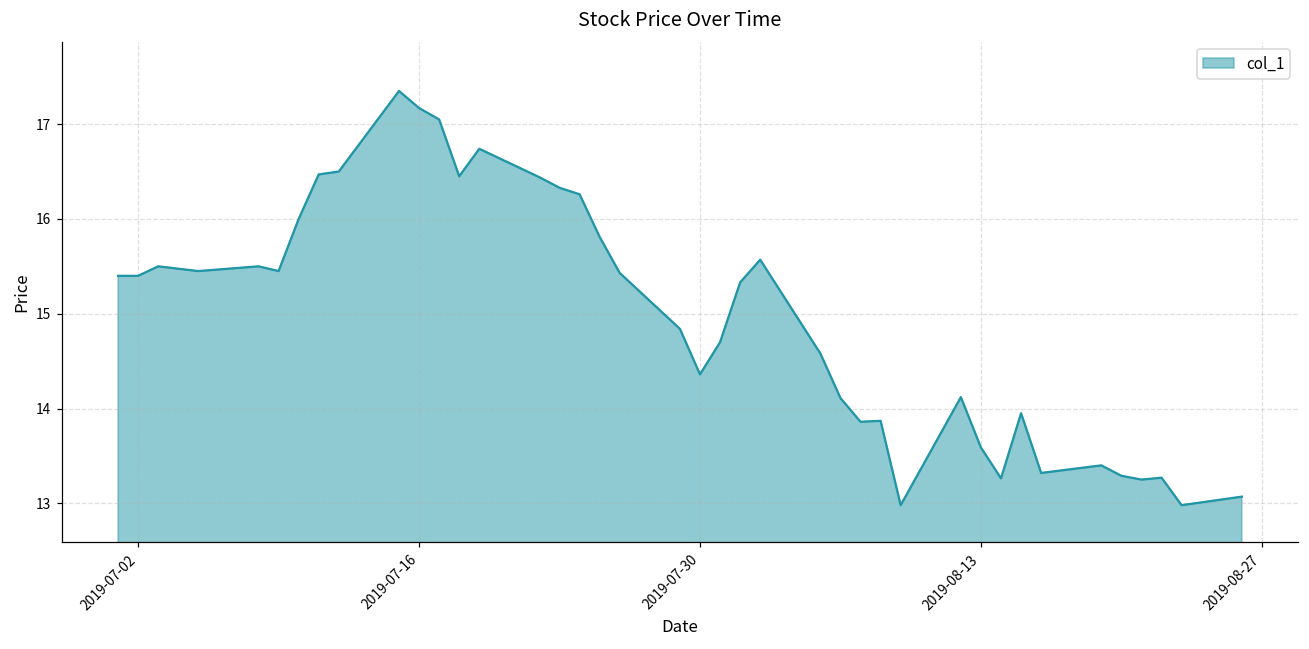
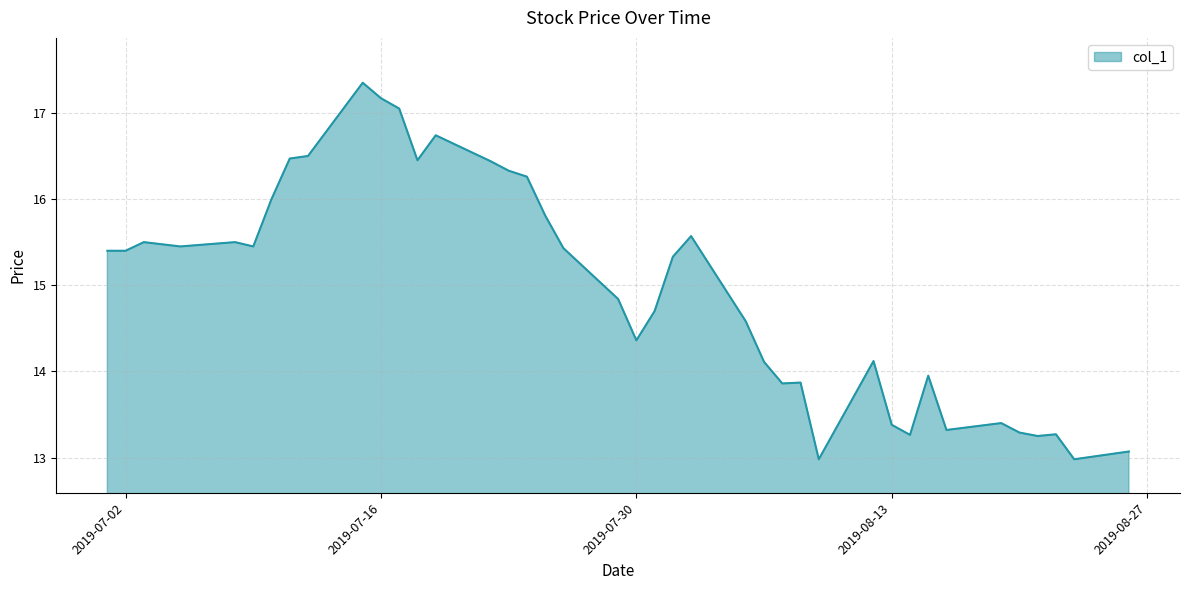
2019-08-13: 13.6 -> 13.4
